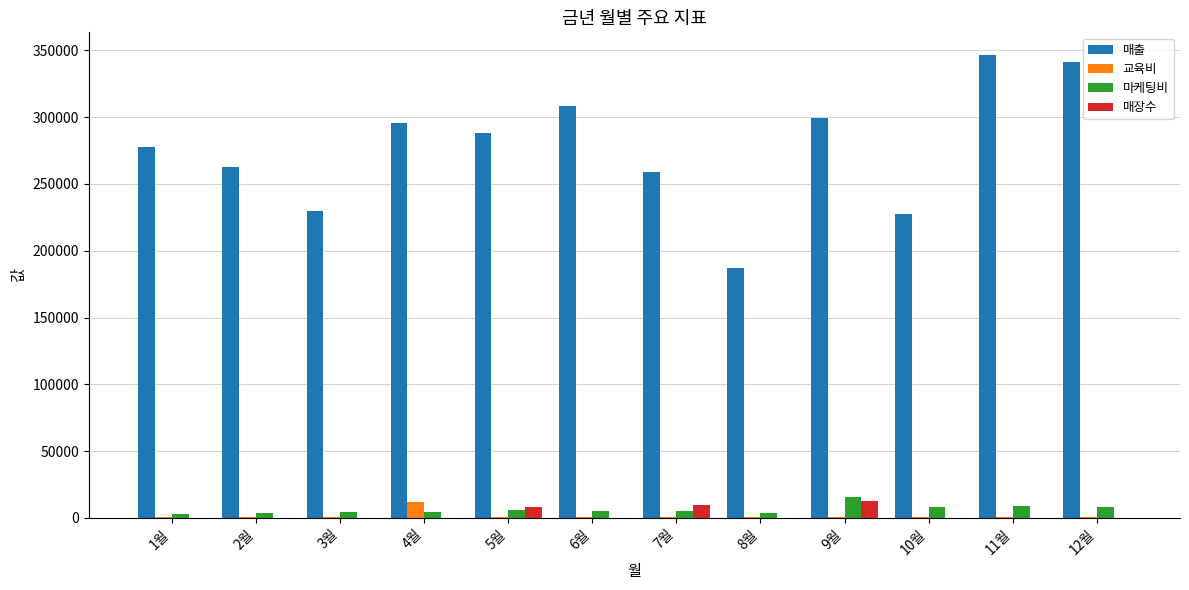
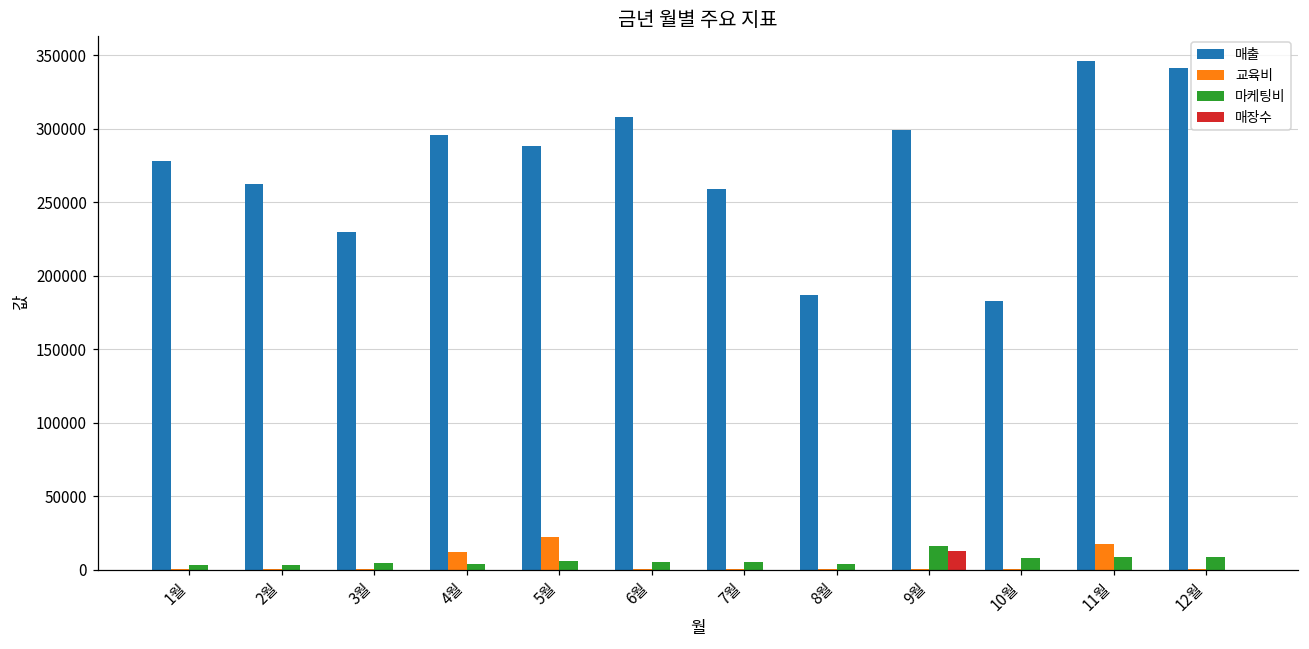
교육비, 5월: 1000 -> 22000
매장수, 5월: 8000 -> 0
매장수, 7월: 9000 -> 0
매출, 10월: 228000 -> 183000
교육비, 11월: 1000 -> 17000
